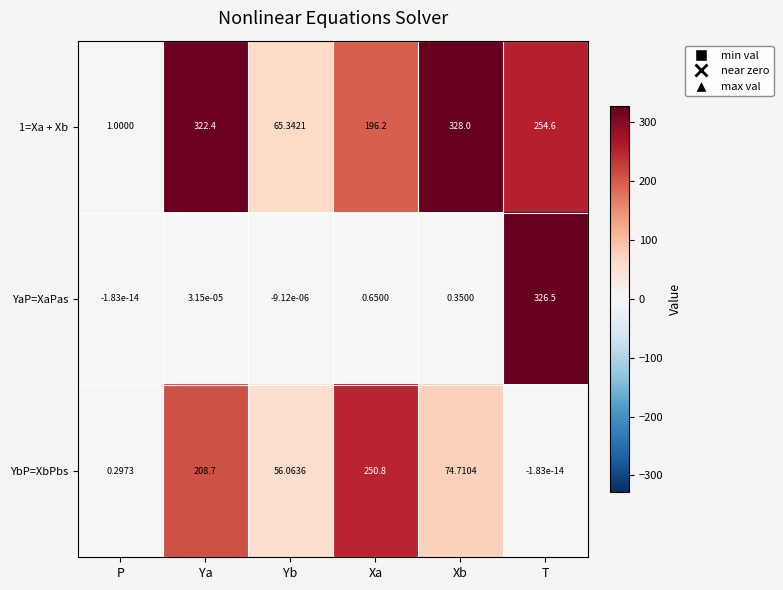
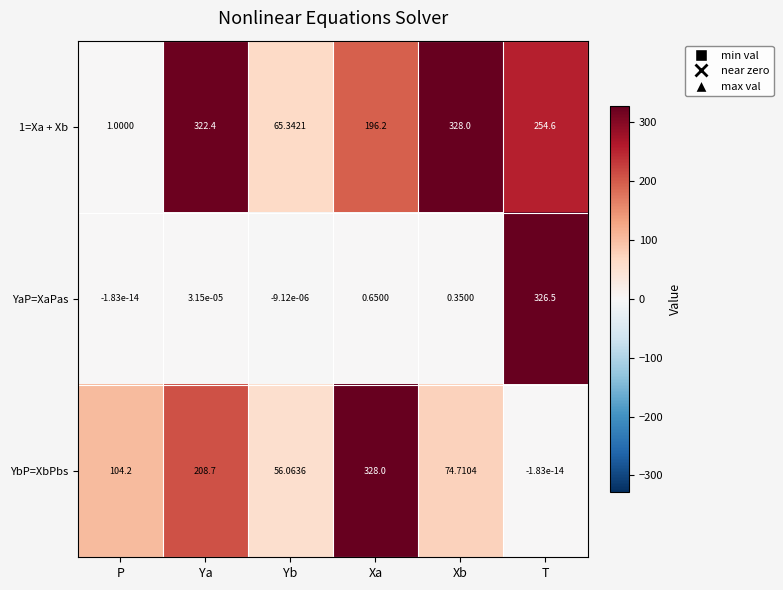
YbP=XbPbs, P: 0.2973 -> 104.2
YbP=XbPbs, Xa: 250.8 -> 328.0
